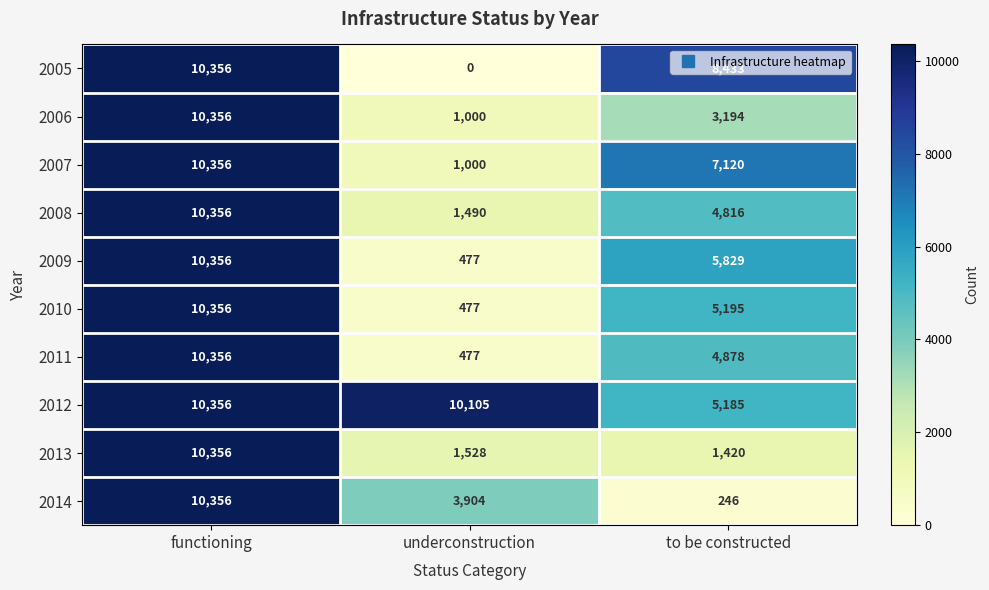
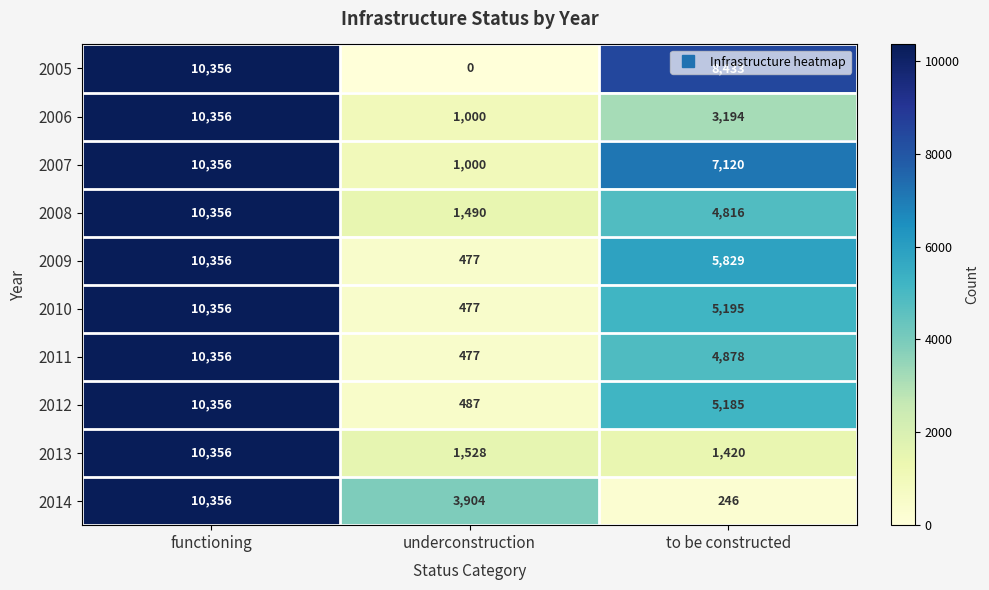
2012, underconstruction: 10,105 -> 487
